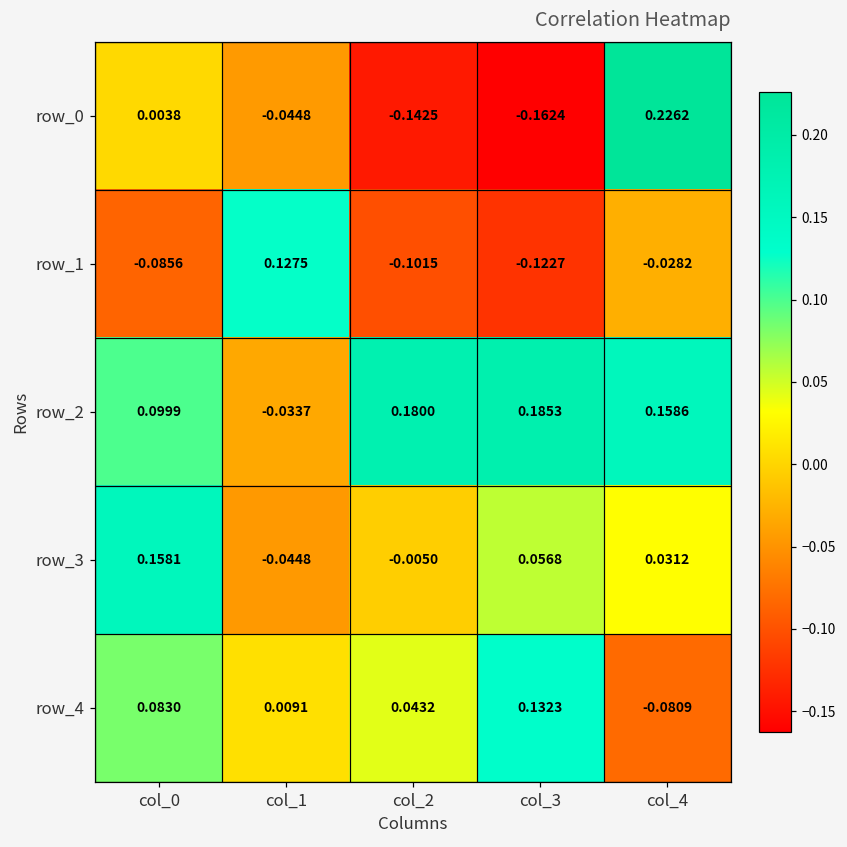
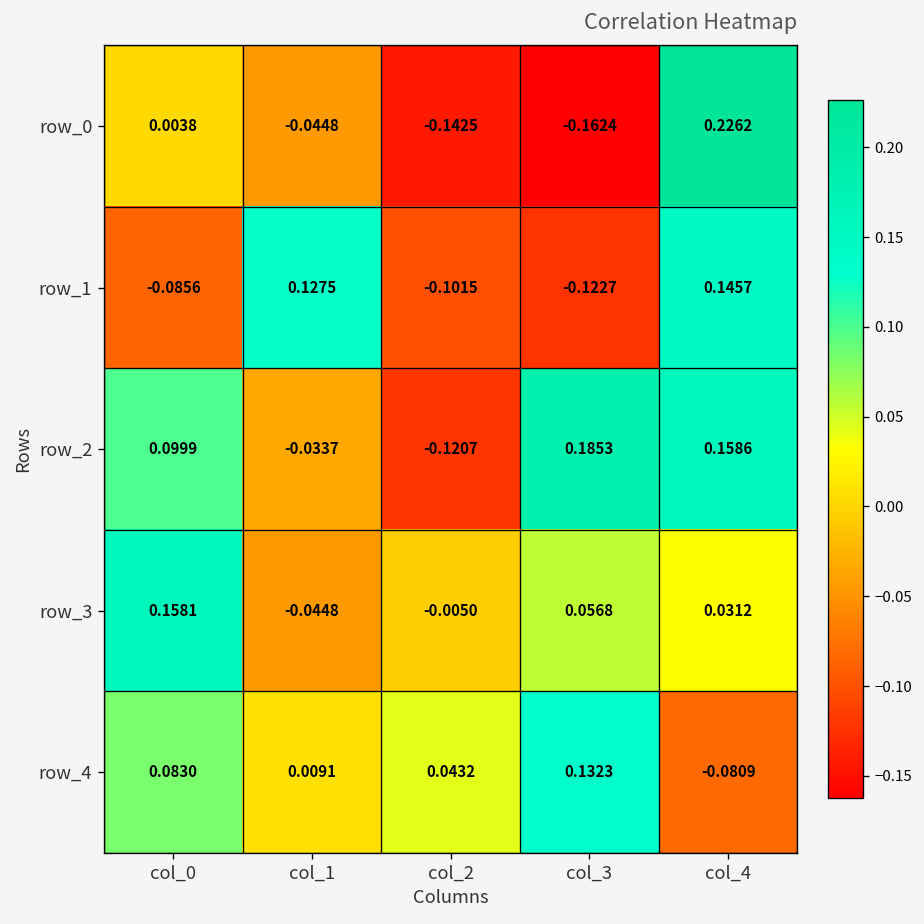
row_1, col_4: -0.0282 -> 0.1457
row_2, col_2: 0.1800 -> -0.1207
